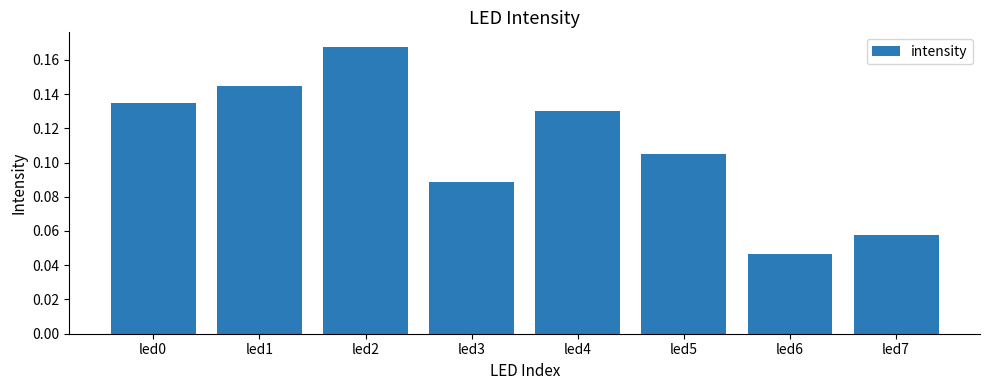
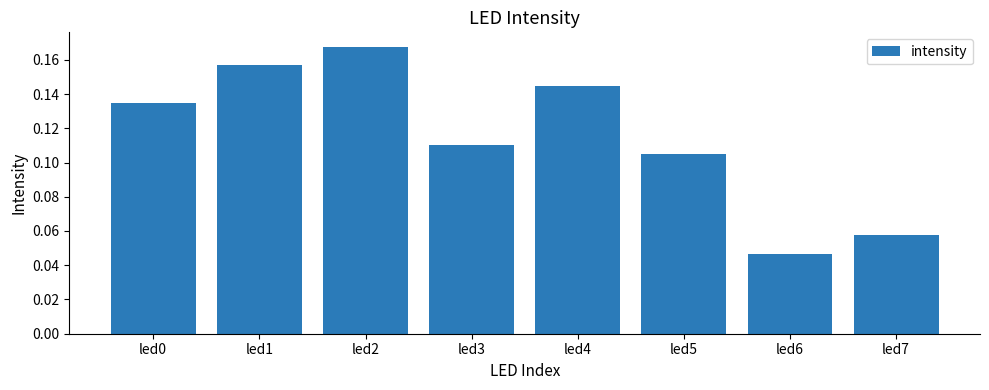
led1: 0.145 -> 0.157
led3: 0.088 -> 0.110
led4: 0.130 -> 0.144
